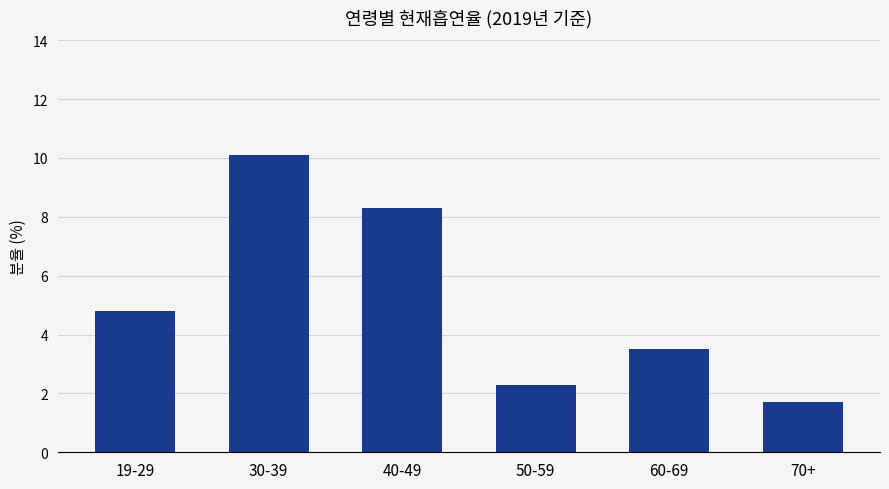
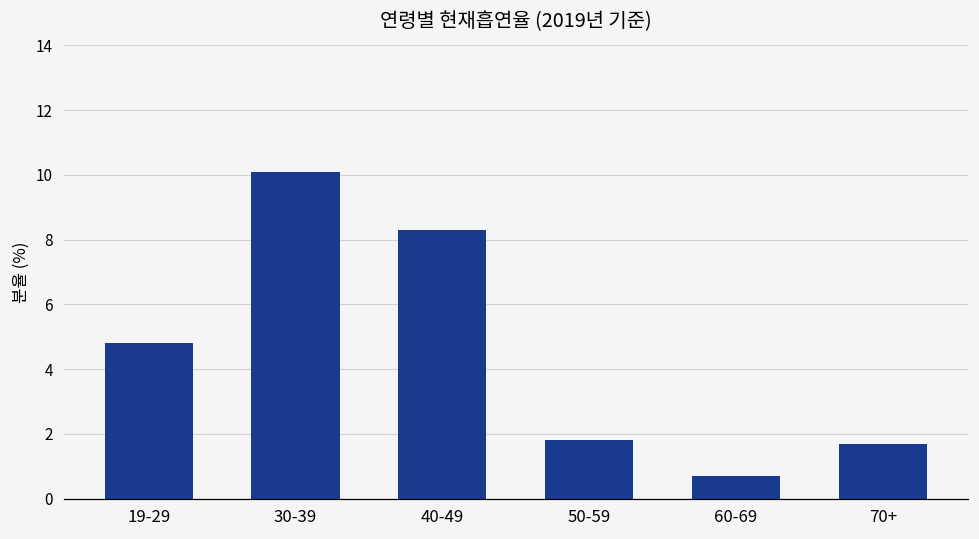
50-59: 2.3 -> 1.8
60-69: 3.5 -> 0.7
